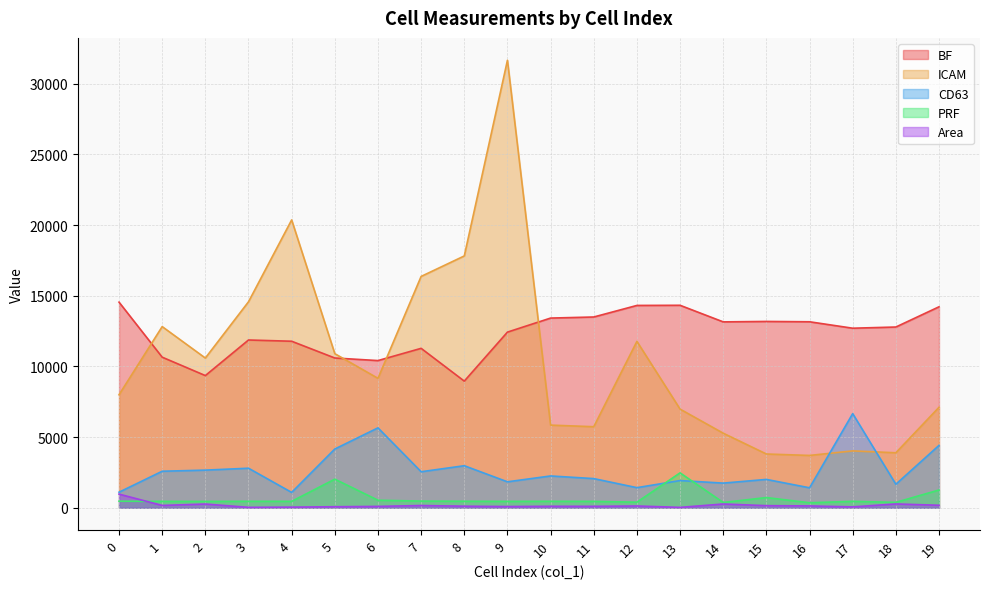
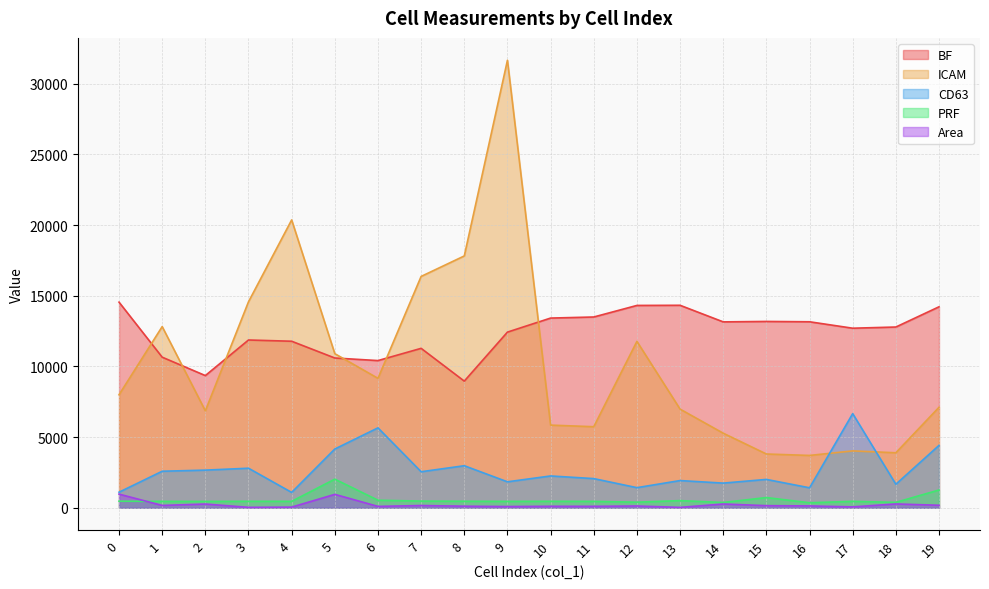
ICAM, 2: 10600 -> 6900
Area, 5: 100 -> 900
PRF, 13: 2500 -> 500
